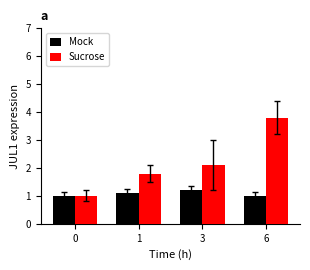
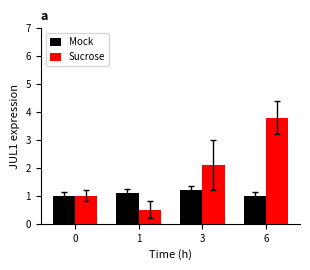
Sucrose, 1: 1.8 -> 0.5
